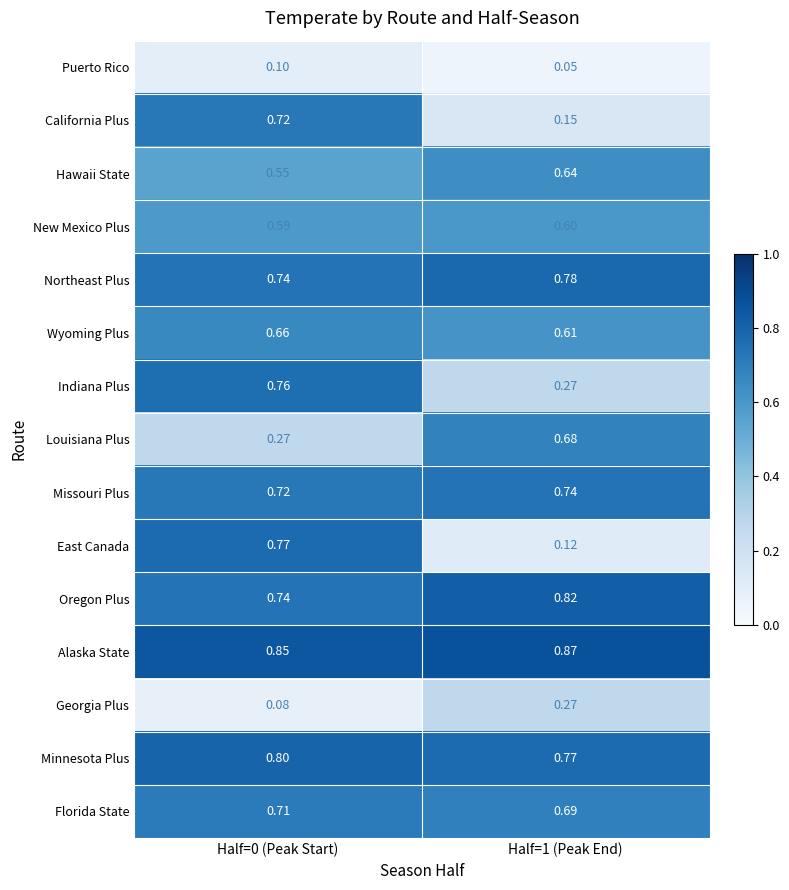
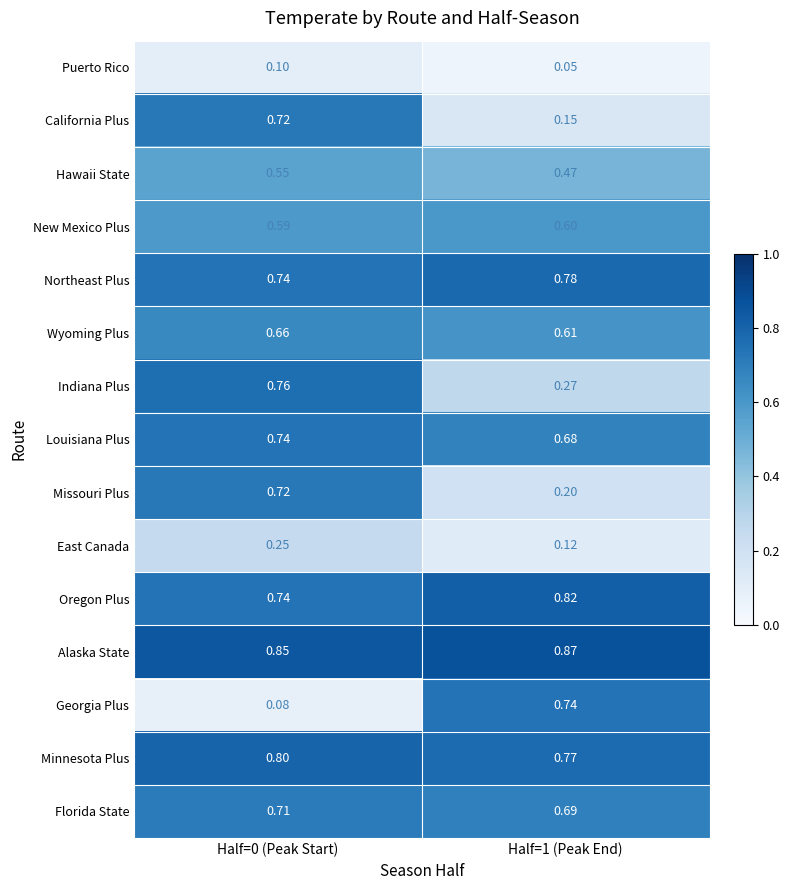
Hawaii State, Half=1 (Peak End): 0.64 -> 0.47
Louisiana Plus, Half=0 (Peak Start): 0.27 -> 0.74
Missouri Plus, Half=1 (Peak End): 0.74 -> 0.20
East Canada, Half=0 (Peak Start): 0.77 -> 0.25
Georgia Plus, Half=1 (Peak End): 0.27 -> 0.74
